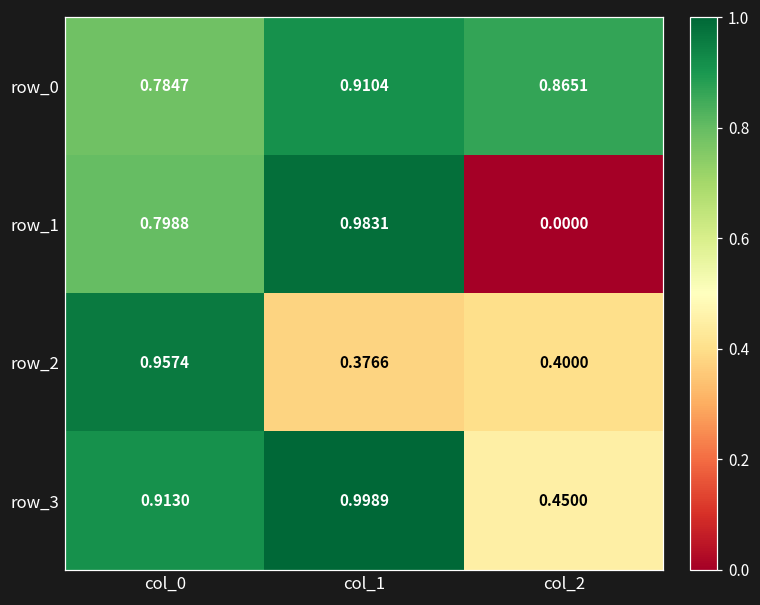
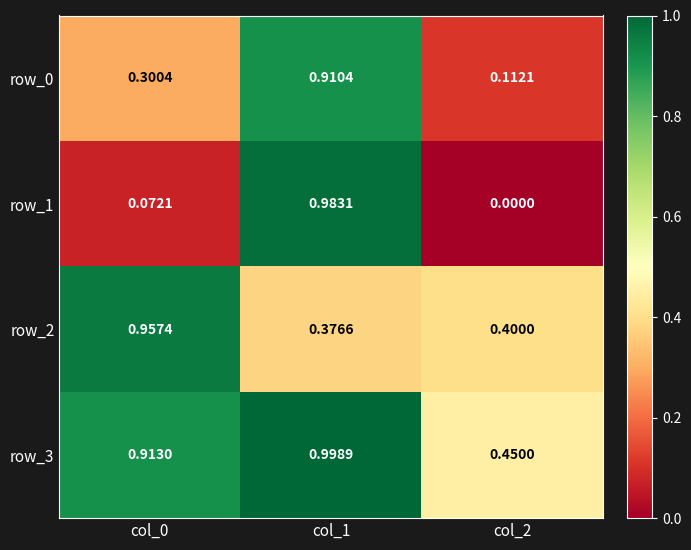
row_0, col_0: 0.7847 -> 0.3004
row_0, col_2: 0.8651 -> 0.1121
row_1, col_0: 0.7988 -> 0.0721
